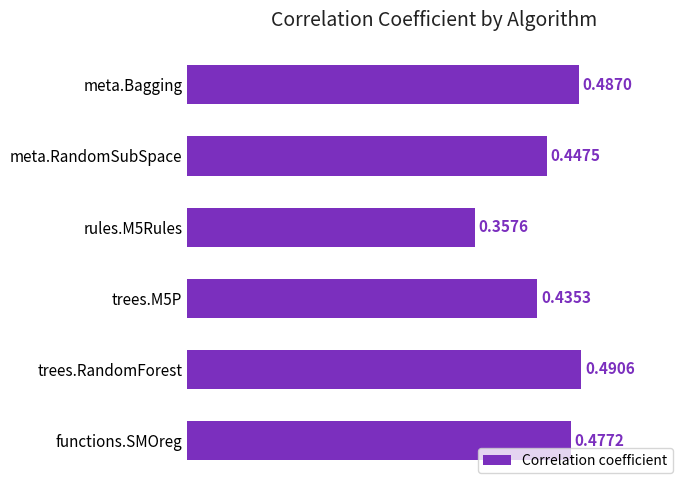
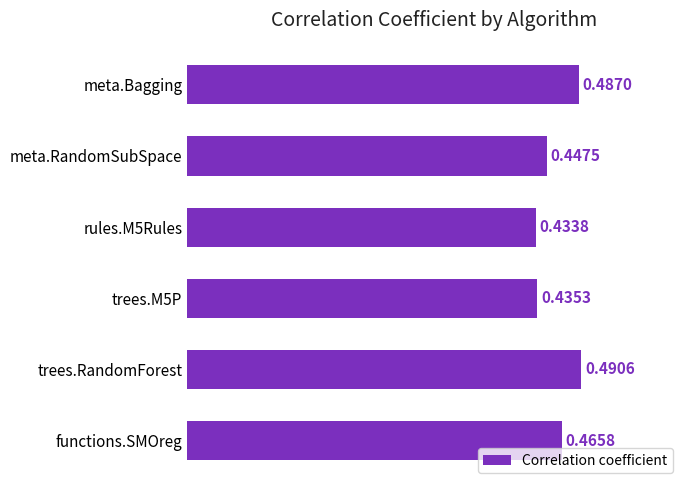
rules.M5Rules: 0.3576 -> 0.4338
functions.SMOreg: 0.4772 -> 0.4658
